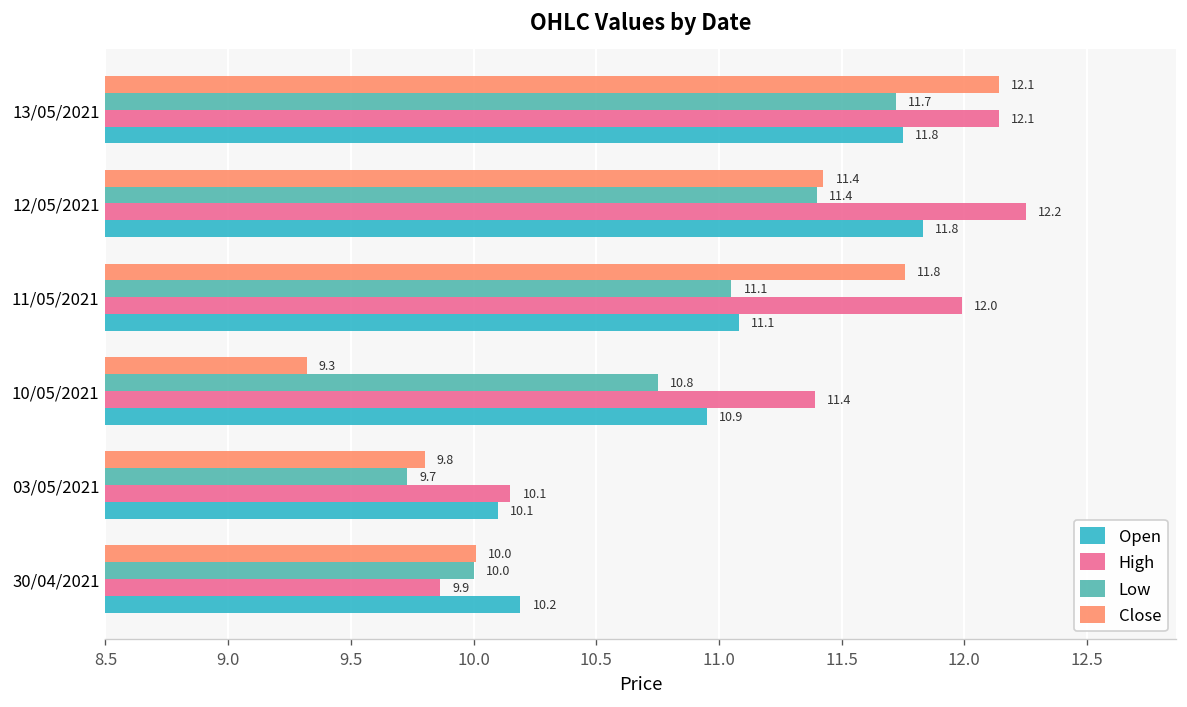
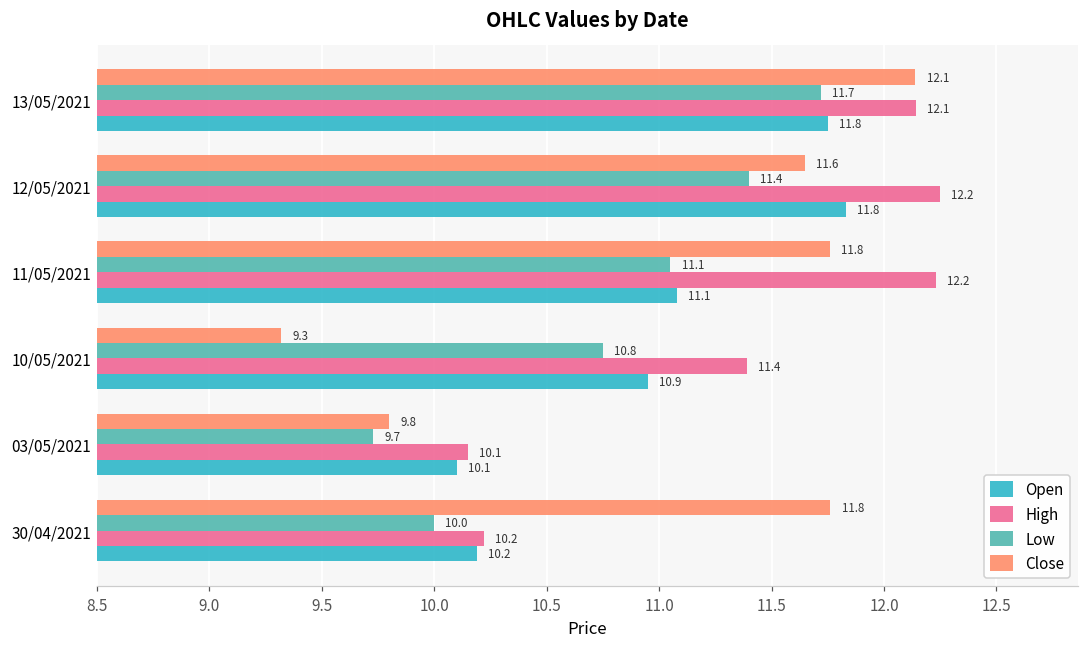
Close, 12/05/2021: 11.4 -> 11.6
High, 11/05/2021: 12.0 -> 12.2
Close, 30/04/2021: 10.0 -> 11.8
High, 30/04/2021: 9.9 -> 10.2
